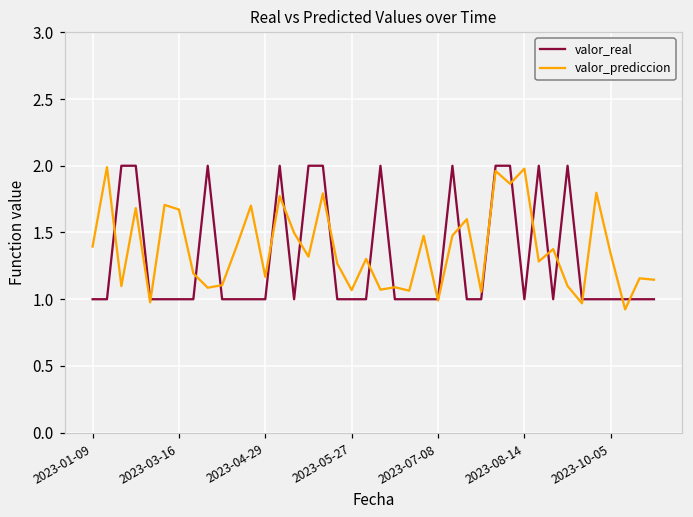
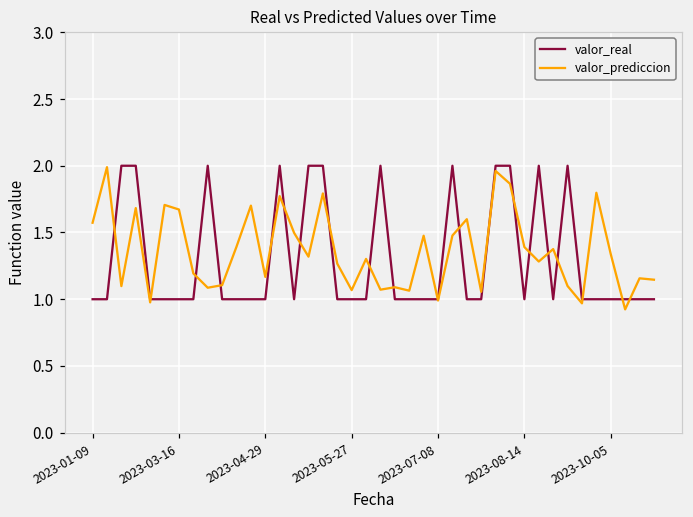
valor_prediccion, 2023-01-09: 1.39 -> 1.57
valor_prediccion, 2023-08-14: 1.98 -> 1.39
